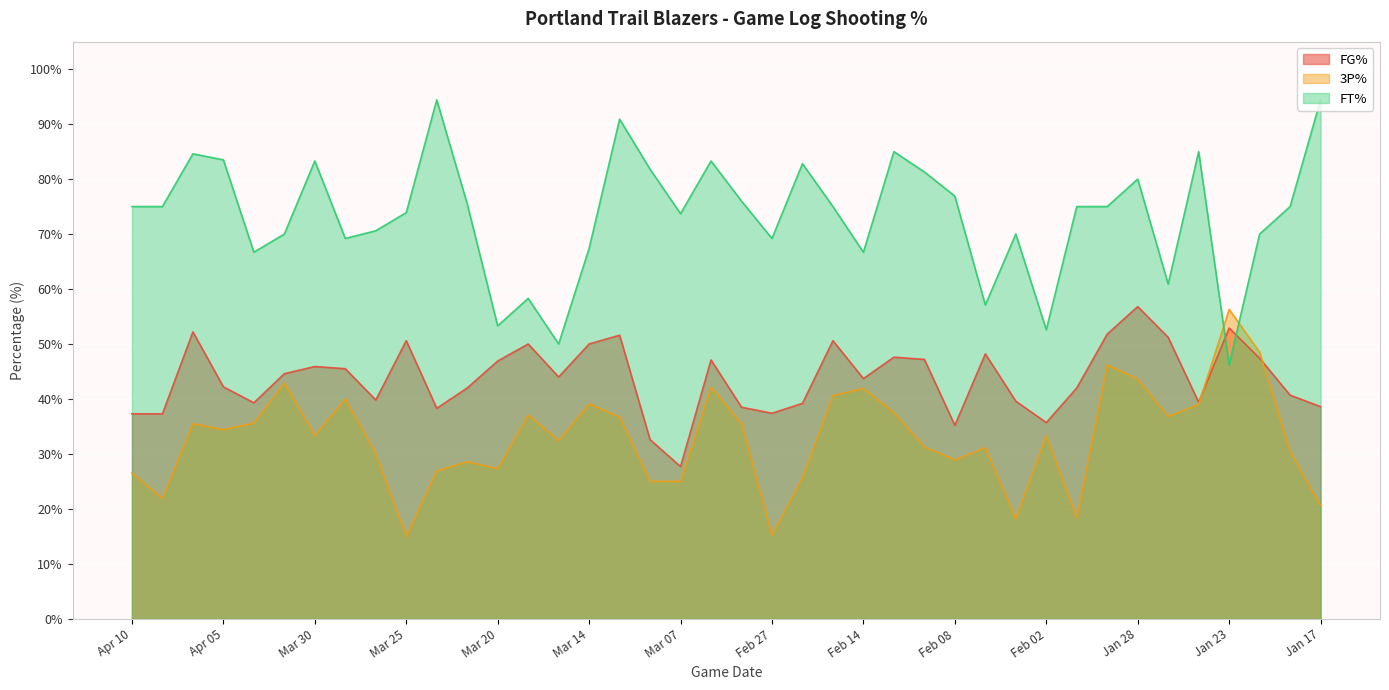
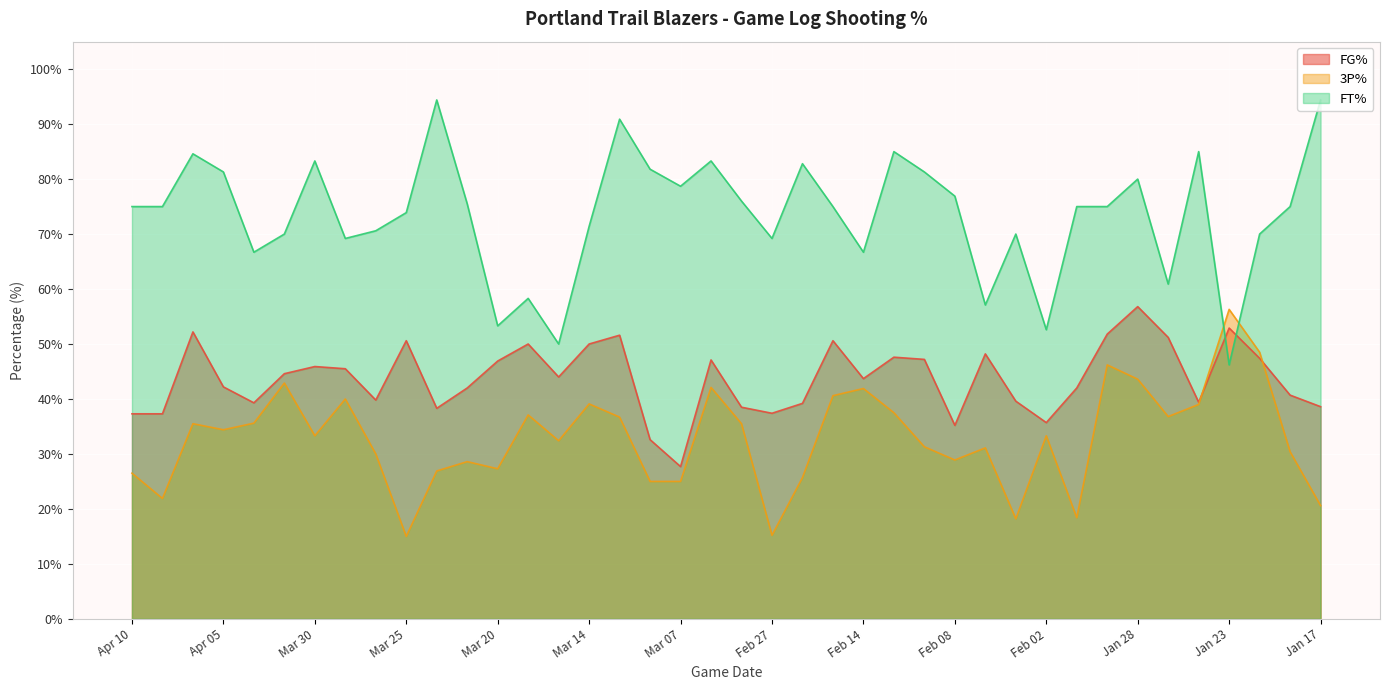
FT%, Apr 05: 84% -> 81%
FT%, Mar 14: 67% -> 71%
FT%, Mar 07: 74% -> 79%
